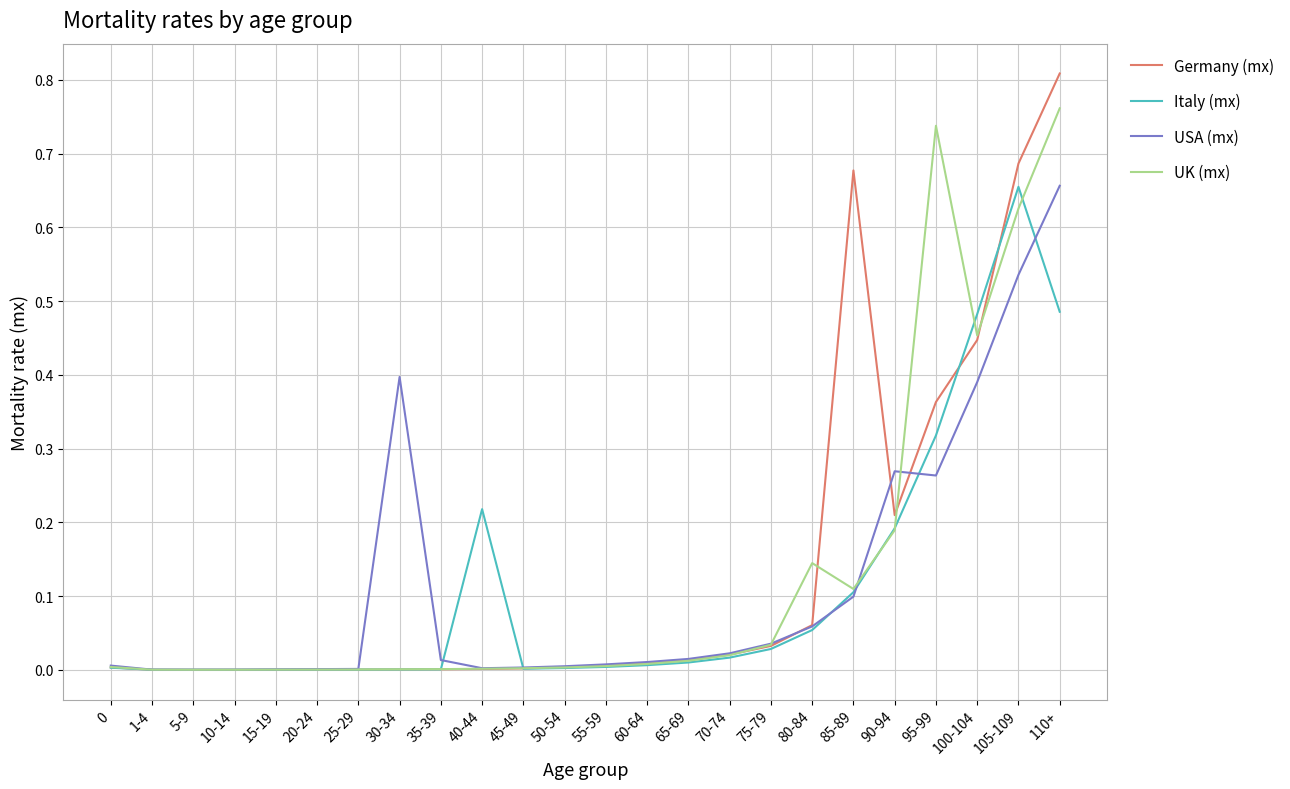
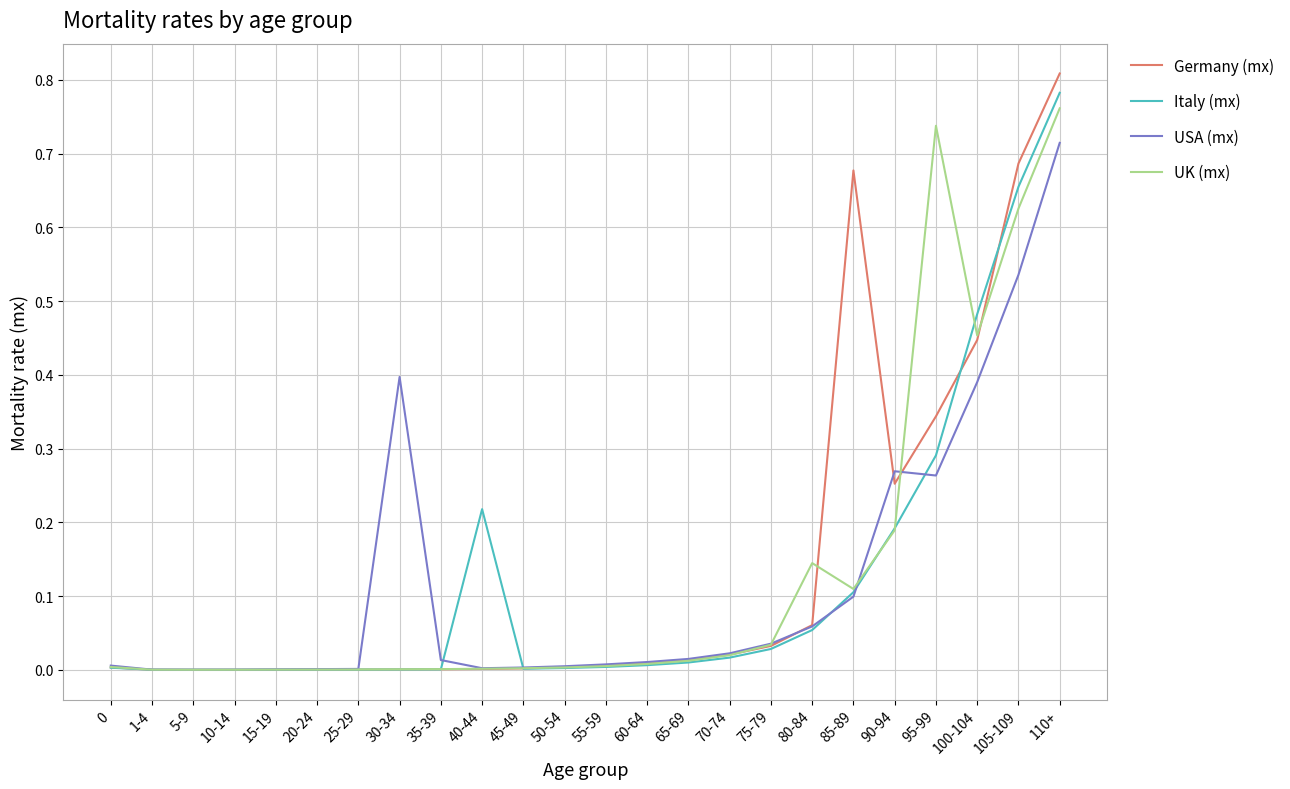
Germany (mx), 90-94: 0.21 -> 0.25
Germany (mx), 95-99: 0.36 -> 0.34
Italy (mx), 95-99: 0.32 -> 0.29
Italy (mx), 110+: 0.49 -> 0.78
USA (mx), 110+: 0.66 -> 0.71
